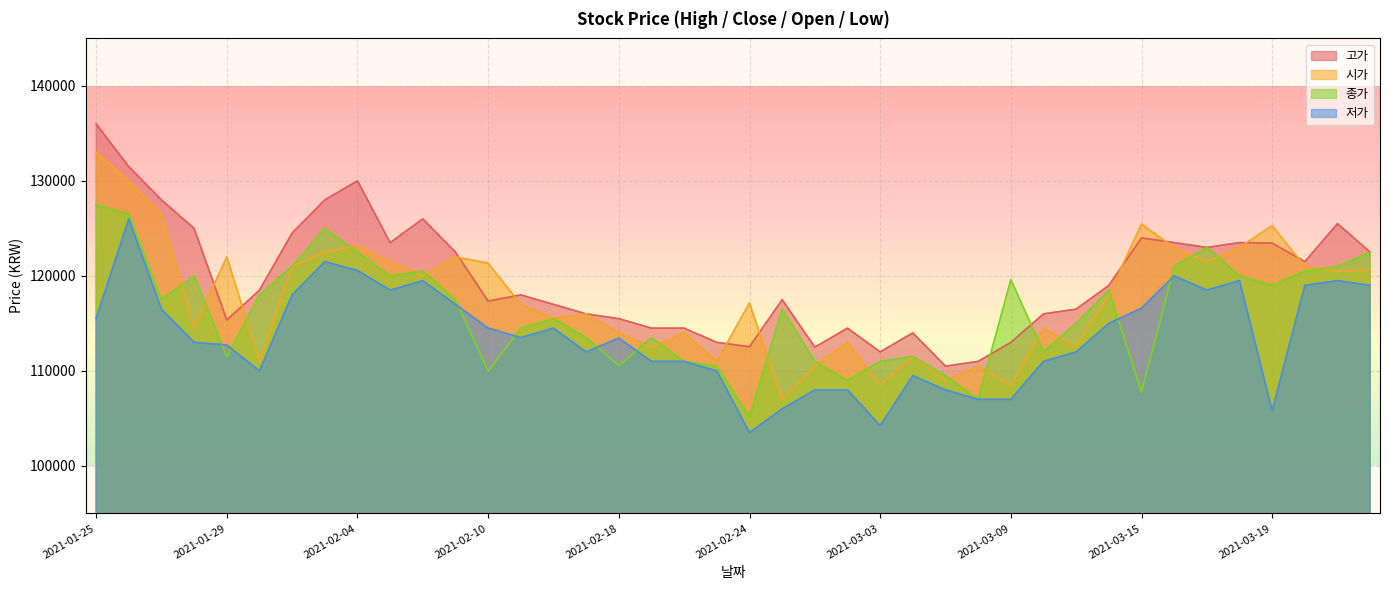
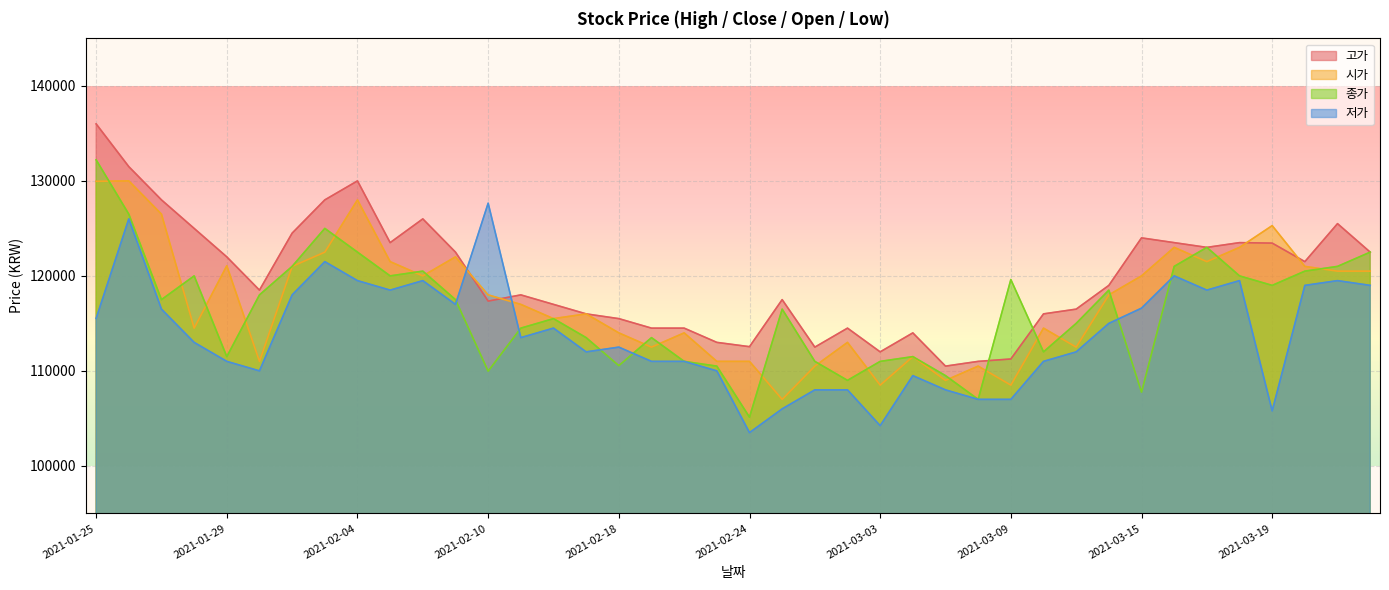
시가, 2021-01-25: 133000 -> 130000
종가, 2021-01-25: 128000 -> 132000
고가, 2021-01-29: 115000 -> 122000
시가, 2021-01-29: 122000 -> 121000
저가, 2021-01-29: 113000 -> 111000
시가, 2021-02-04: 123000 -> 128000
저가, 2021-02-04: 121000 -> 120000
시가, 2021-02-10: 121000 -> 118000
저가, 2021-02-10: 115000 -> 128000
저가, 2021-02-18: 113500 -> 112500
시가, 2021-02-24: 117000 -> 111000
고가, 2021-03-09: 113000 -> 111000
시가, 2021-03-15: 125000 -> 120000
